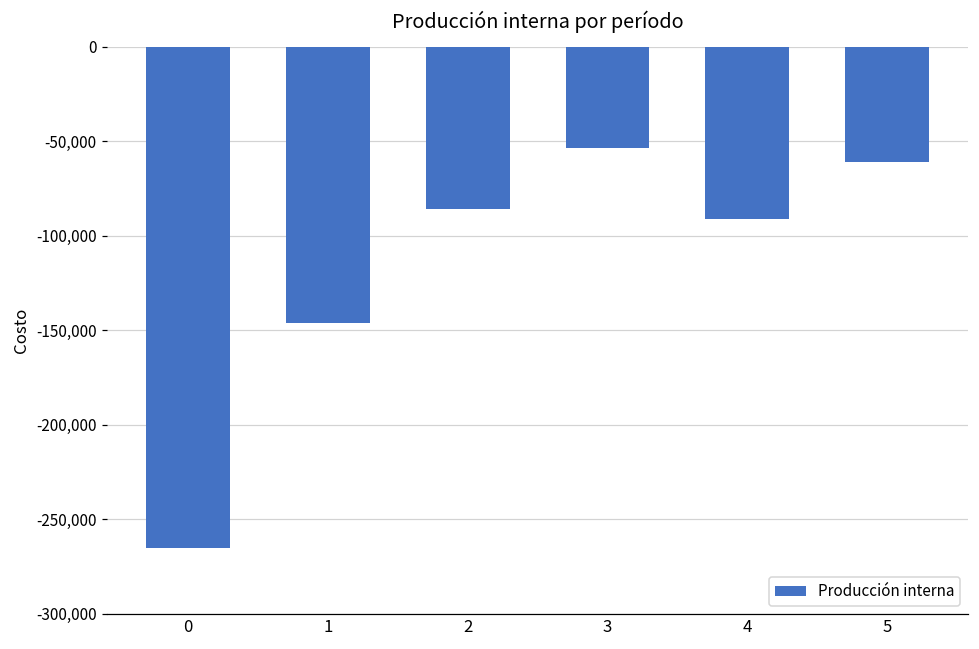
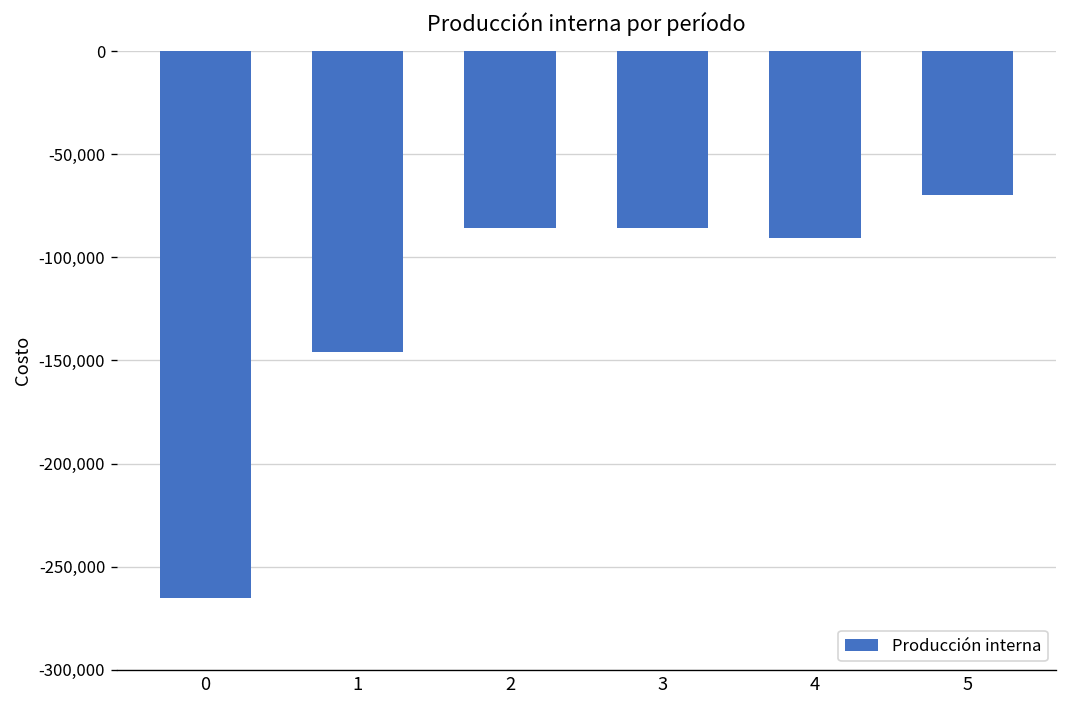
3: -53,000 -> -86,000
5: -61,000 -> -70,000
